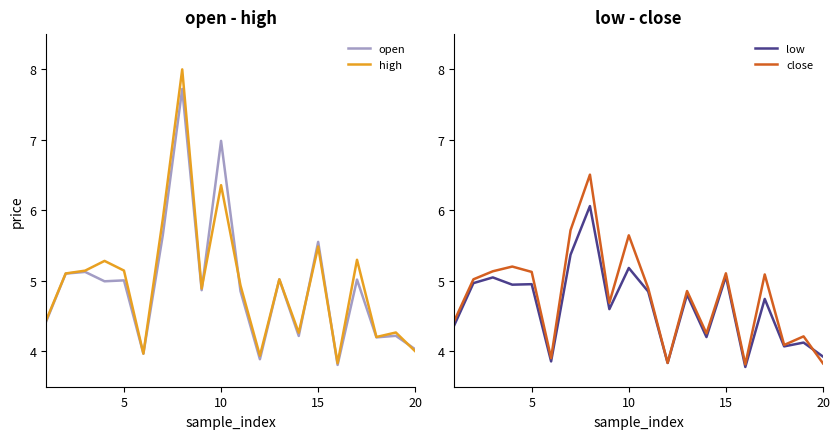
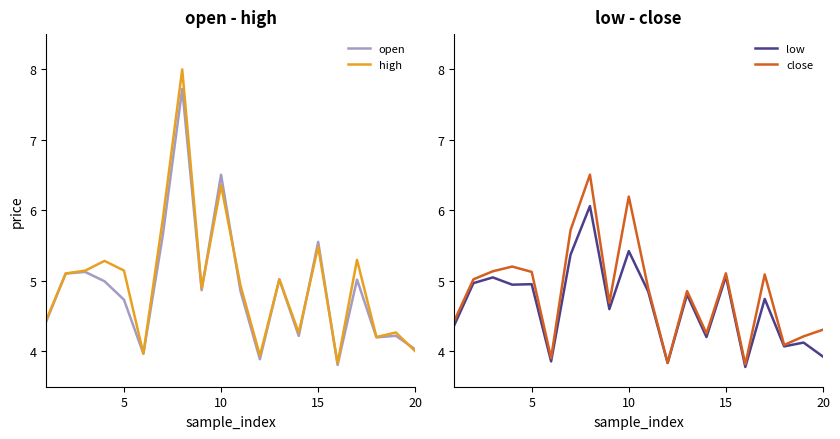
open - high, open, 5: 5.0 -> 4.7
open - high, open, 10: 7.0 -> 6.5
low - close, low, 10: 5.2 -> 5.4
low - close, close, 10: 5.6 -> 6.2
low - close, close, 20: 3.8 -> 4.3
